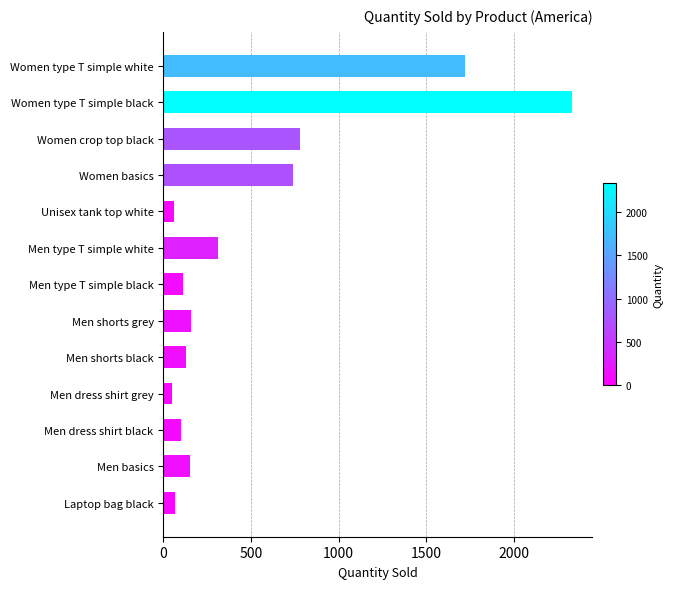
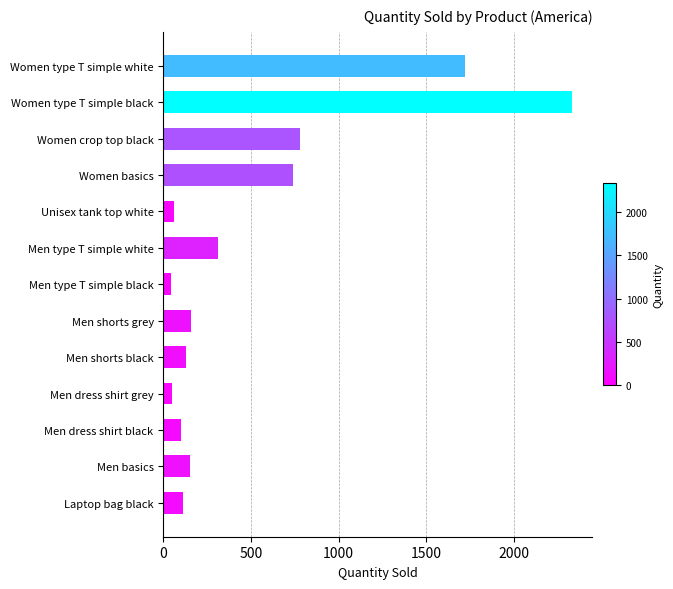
Men type T simple black: 110 -> 40
Laptop bag black: 60 -> 110
